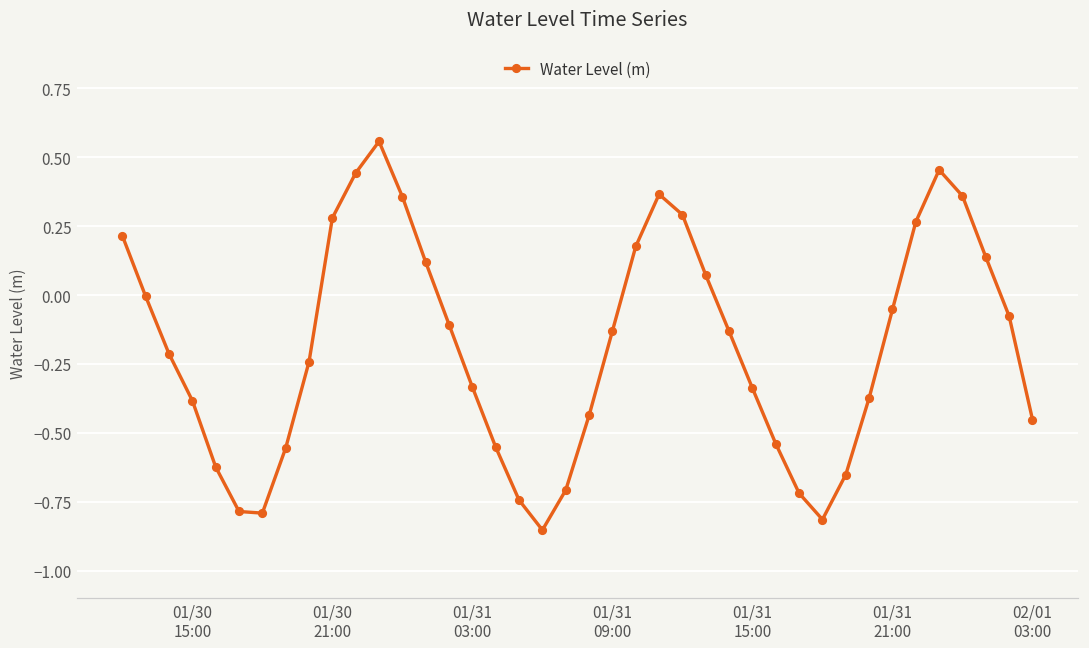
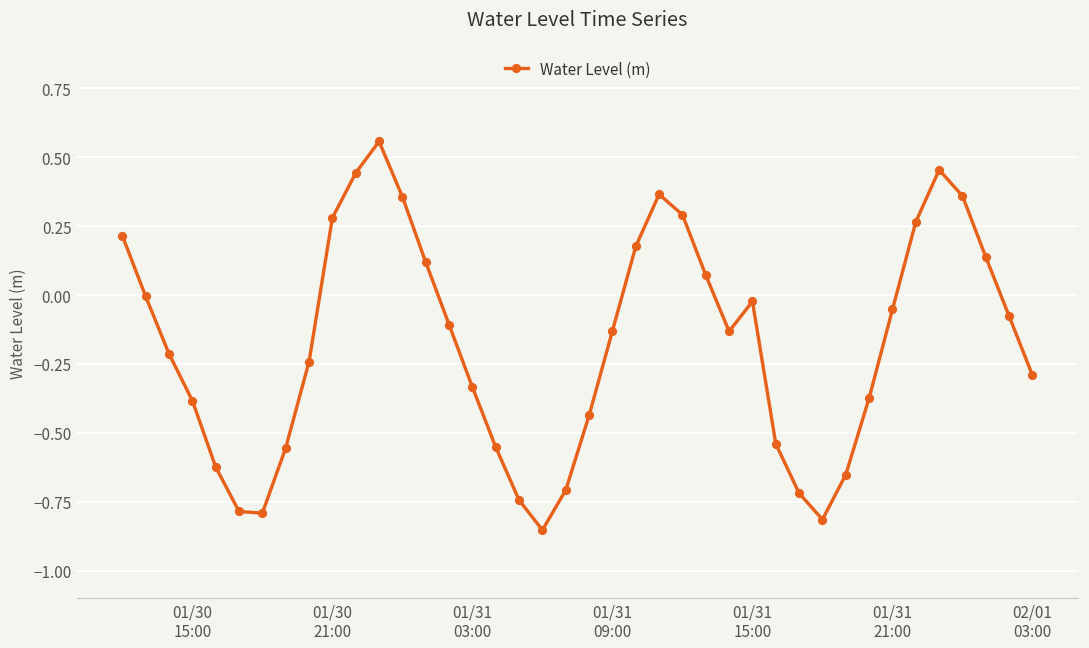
01/31 15:00: -0.34 -> -0.02
02/01 03:00: -0.45 -> -0.29
